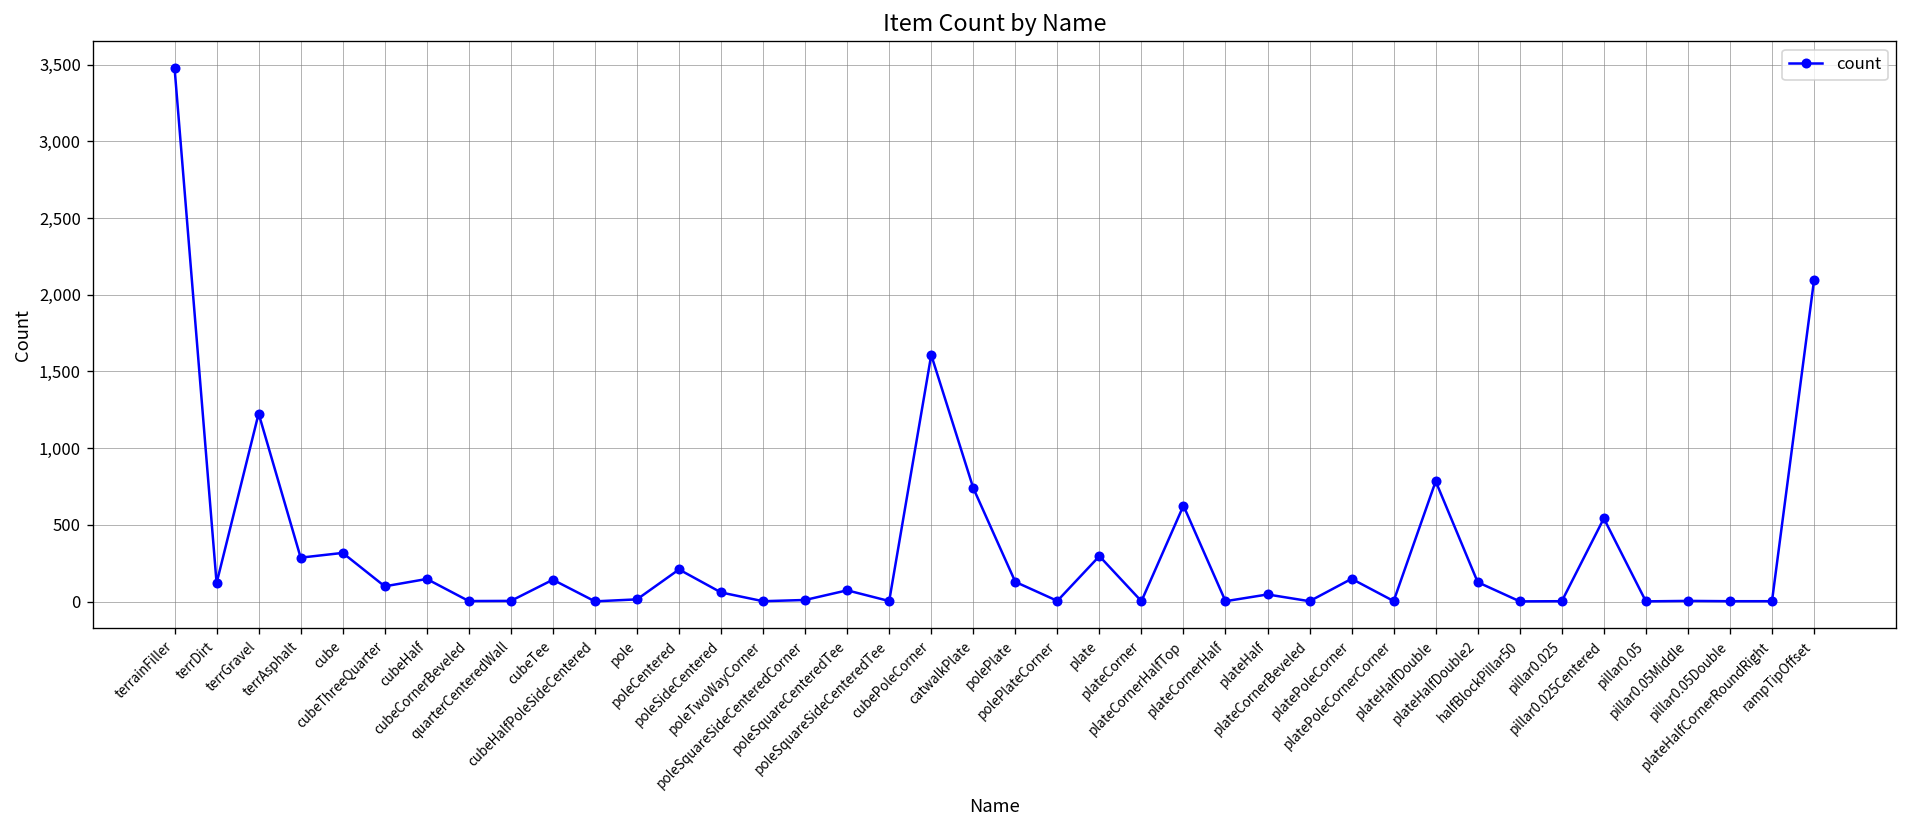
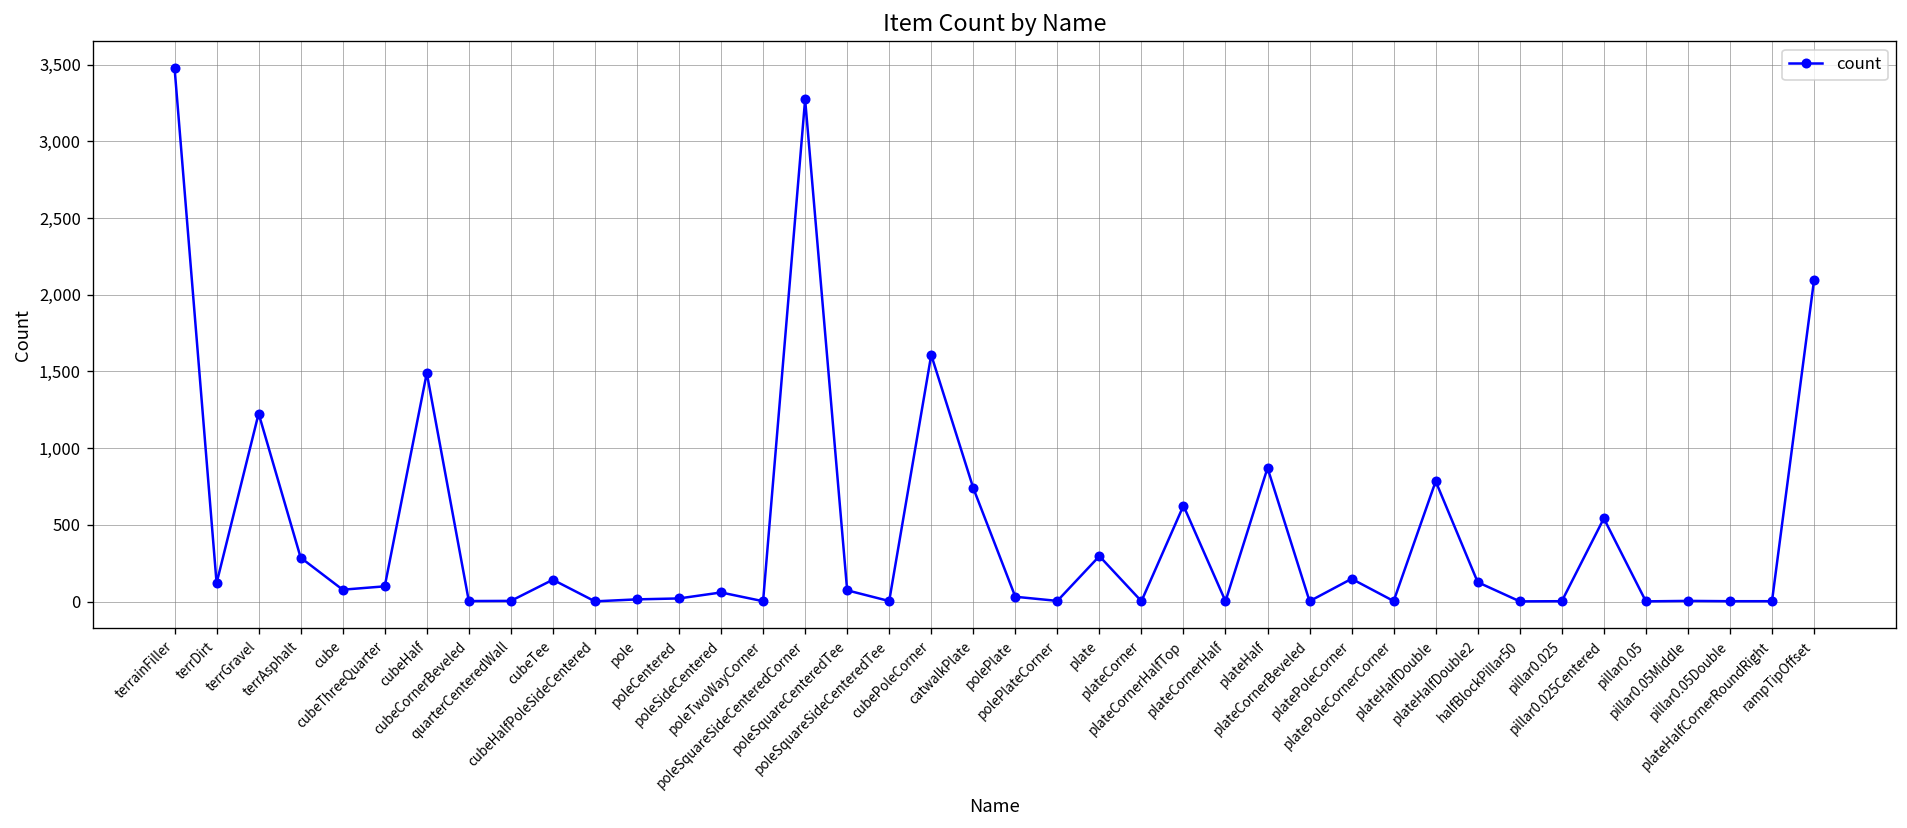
cube: 320 -> 80
cubeHalf: 150 -> 1,490
poleCentered: 210 -> 20
poleSquareSideCenteredCorner: 10 -> 3,270
polePlate: 130 -> 30
plateHalf: 50 -> 870
